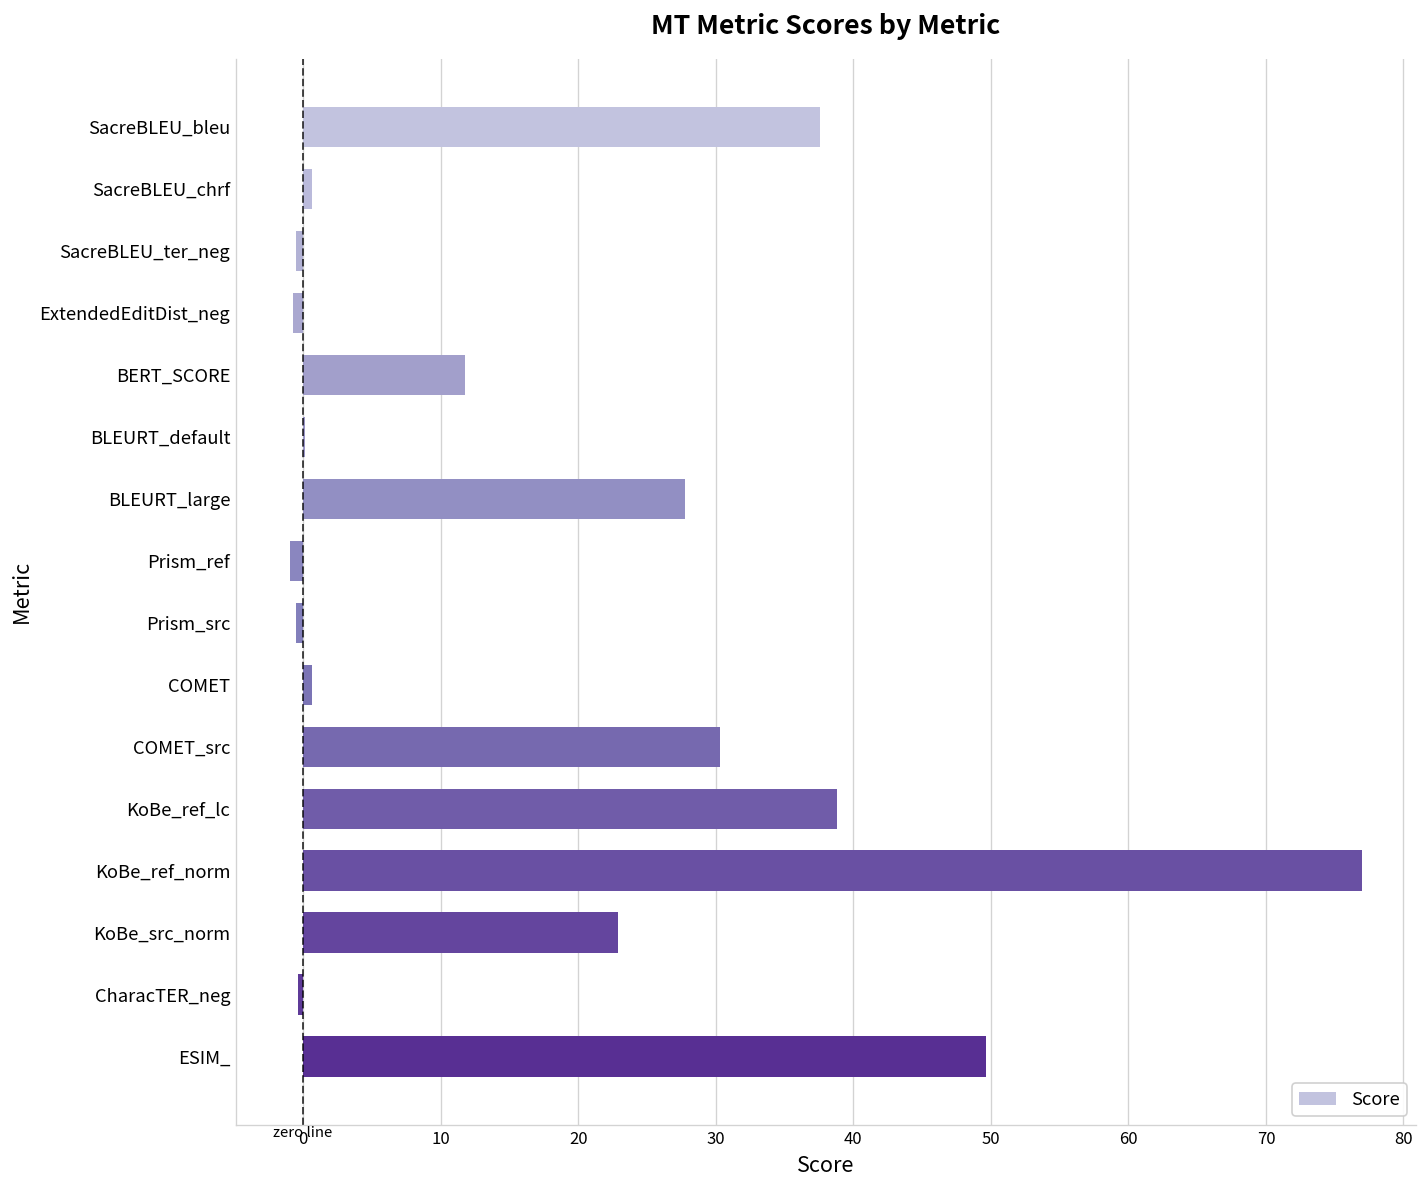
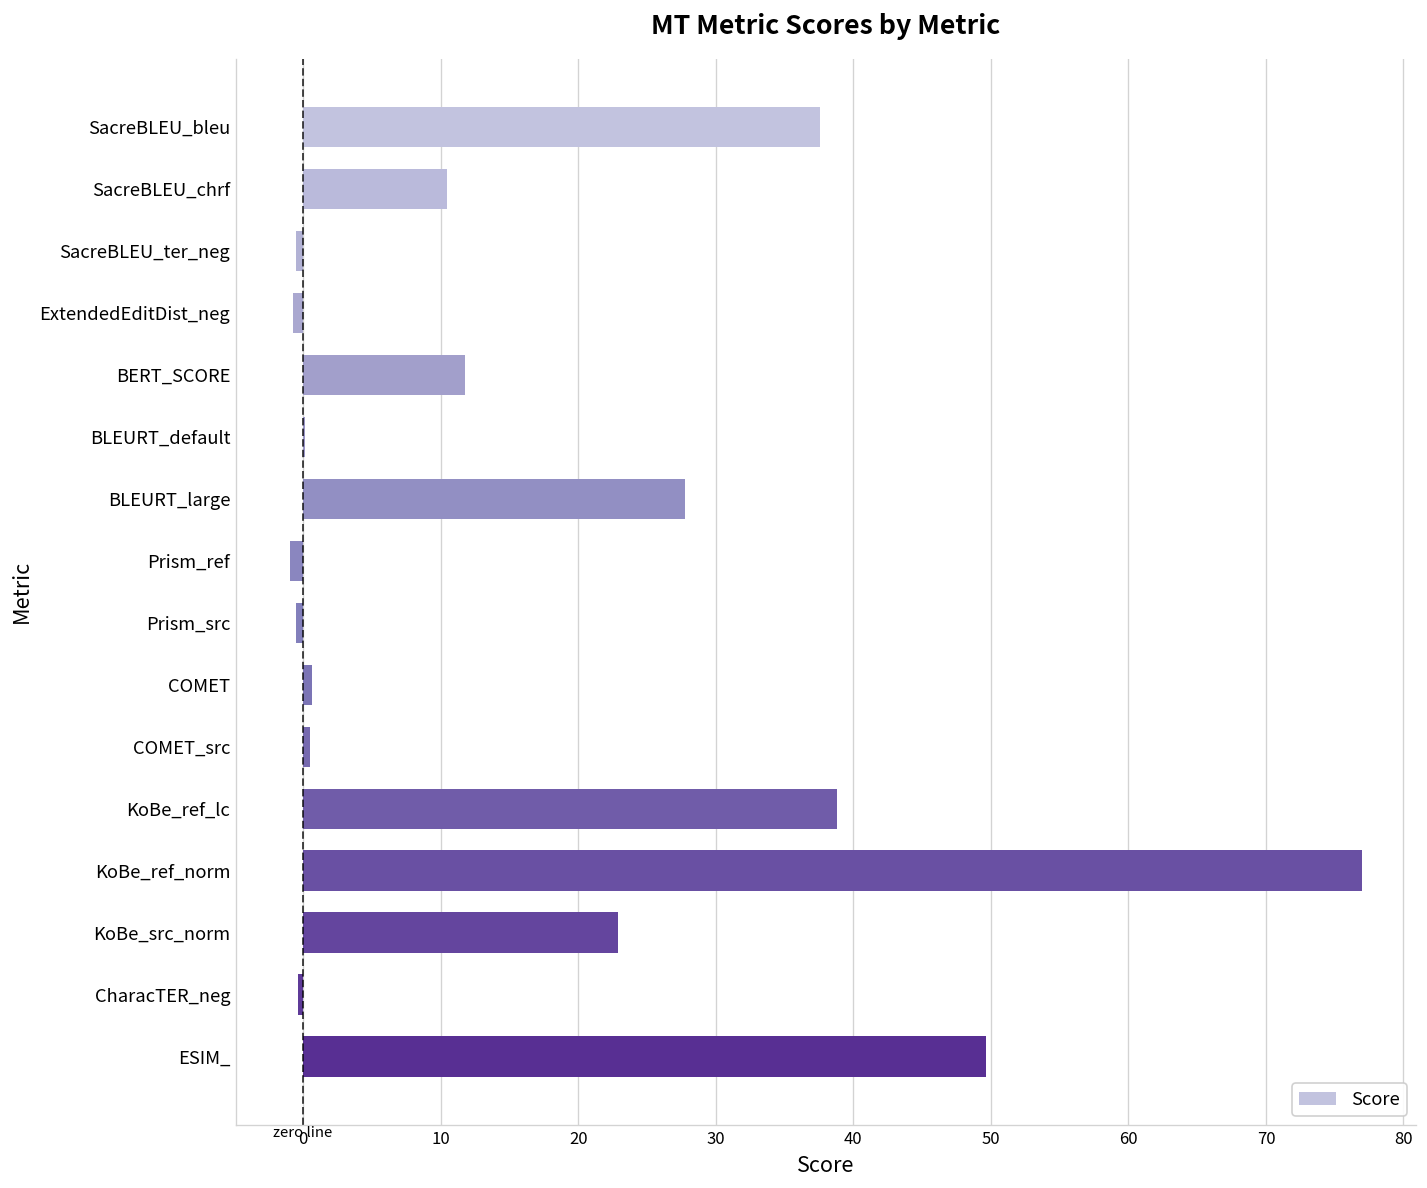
SacreBLEU_chrf: 0.6 -> 10.5
COMET_src: 30.3 -> 0.5
